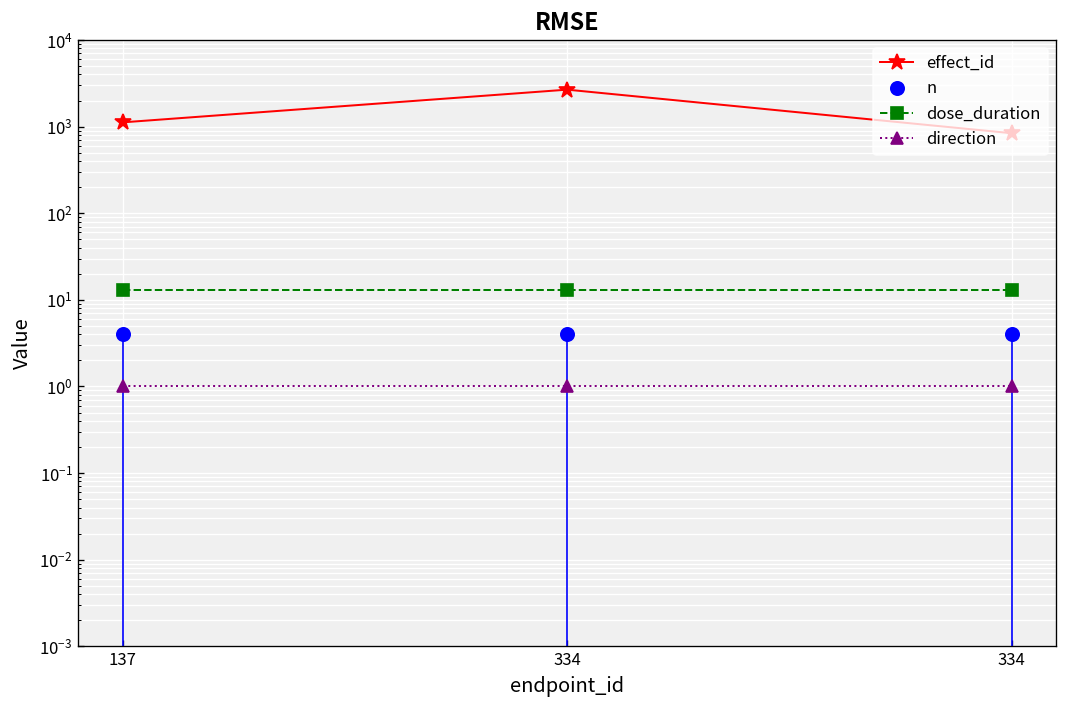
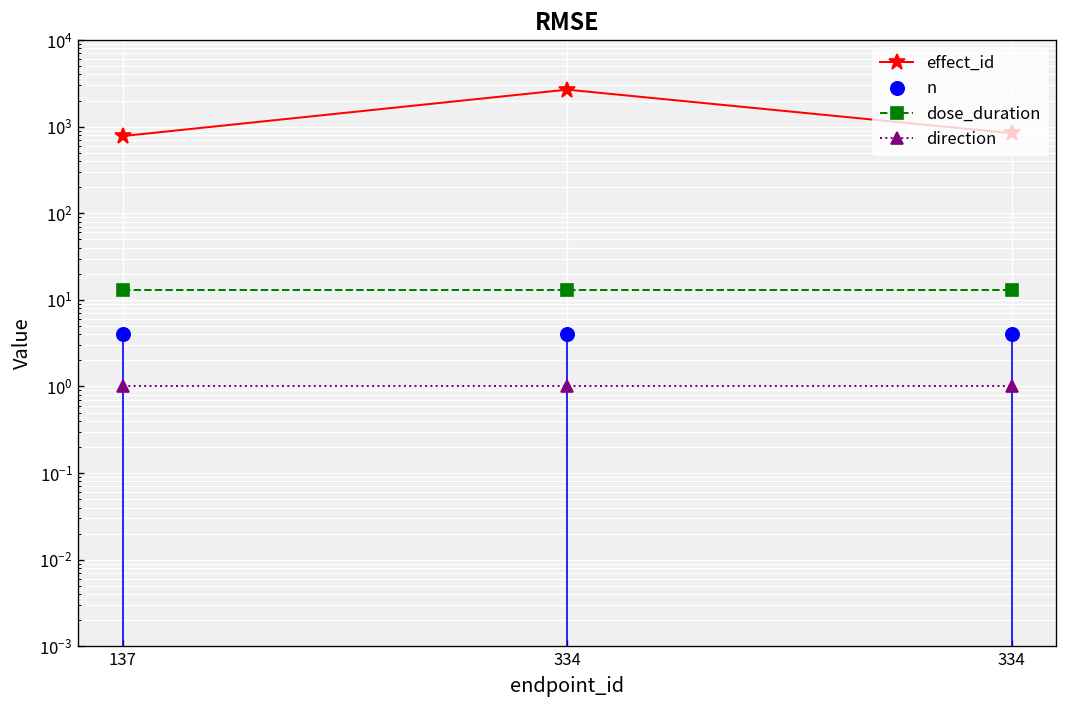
effect_id, 137: 1100 -> 800
